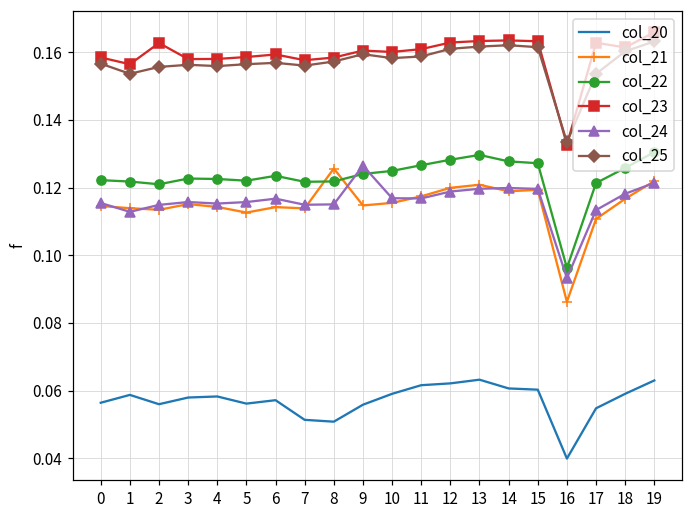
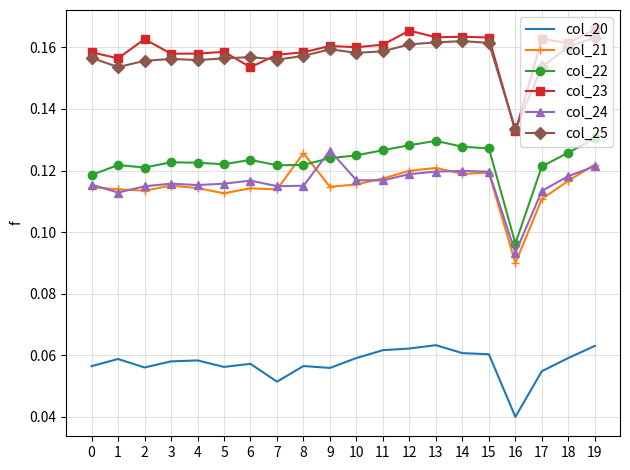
col_22, 0: 0.122 -> 0.119
col_23, 6: 0.159 -> 0.154
col_20, 8: 0.051 -> 0.056
col_23, 12: 0.163 -> 0.165
col_21, 16: 0.086 -> 0.090
